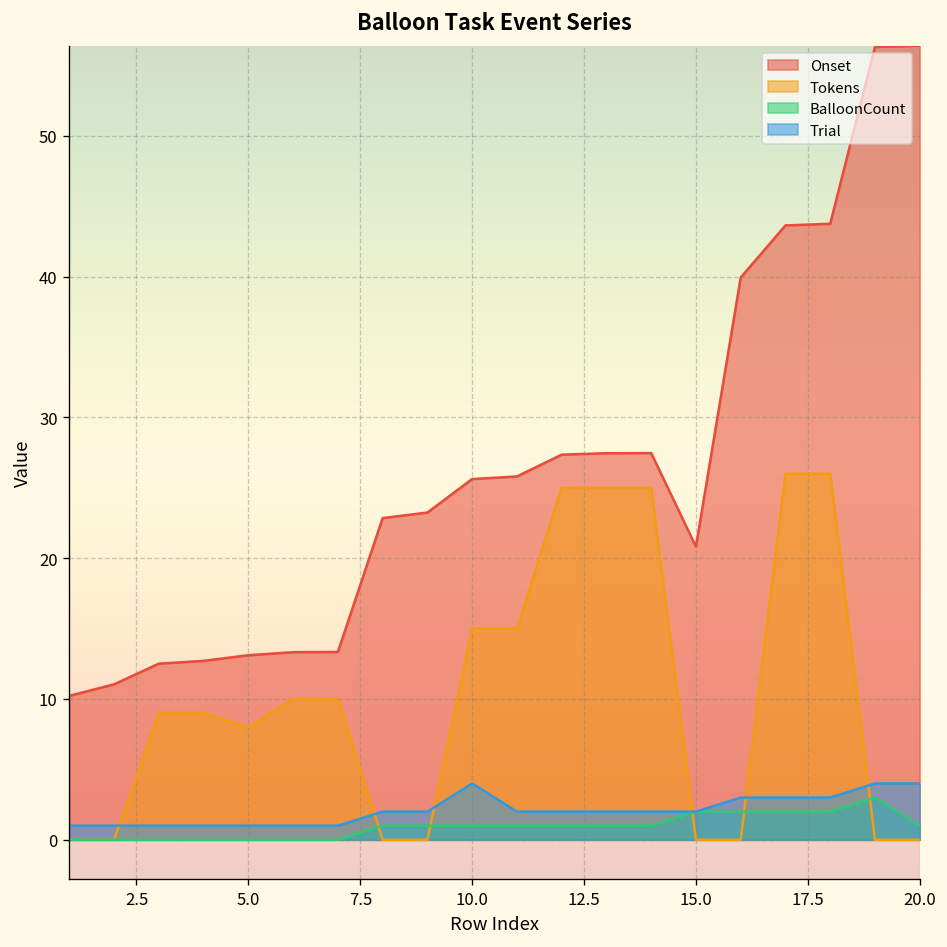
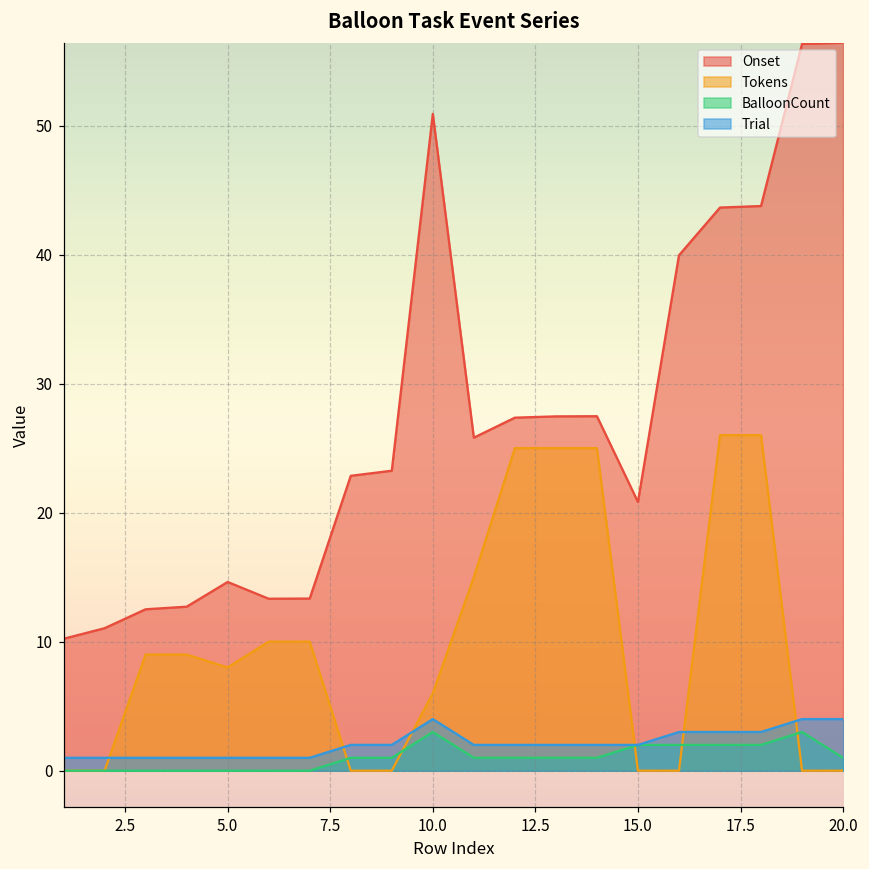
Onset, 5.0: 13.1 -> 14.6
Onset, 10.0: 25.6 -> 50.9
Tokens, 10.0: 15 -> 6
BalloonCount, 10.0: 1 -> 3
